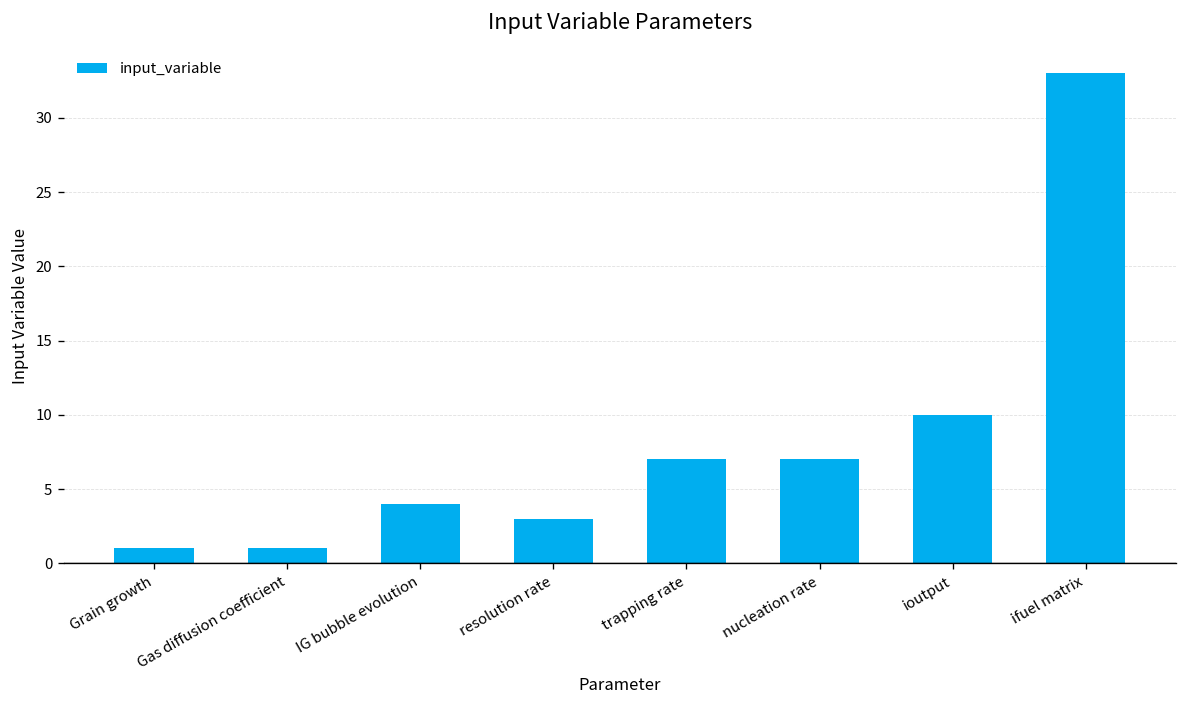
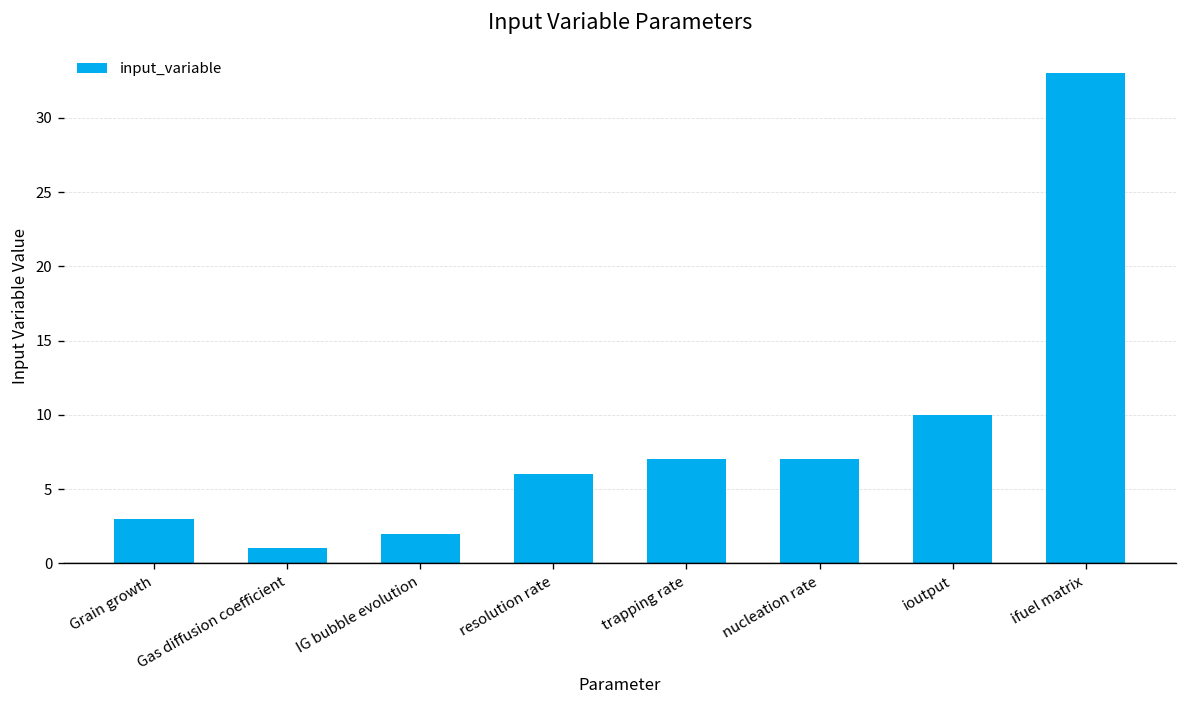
Grain growth: 1 -> 3
IG bubble evolution: 4 -> 2
resolution rate: 3 -> 6
